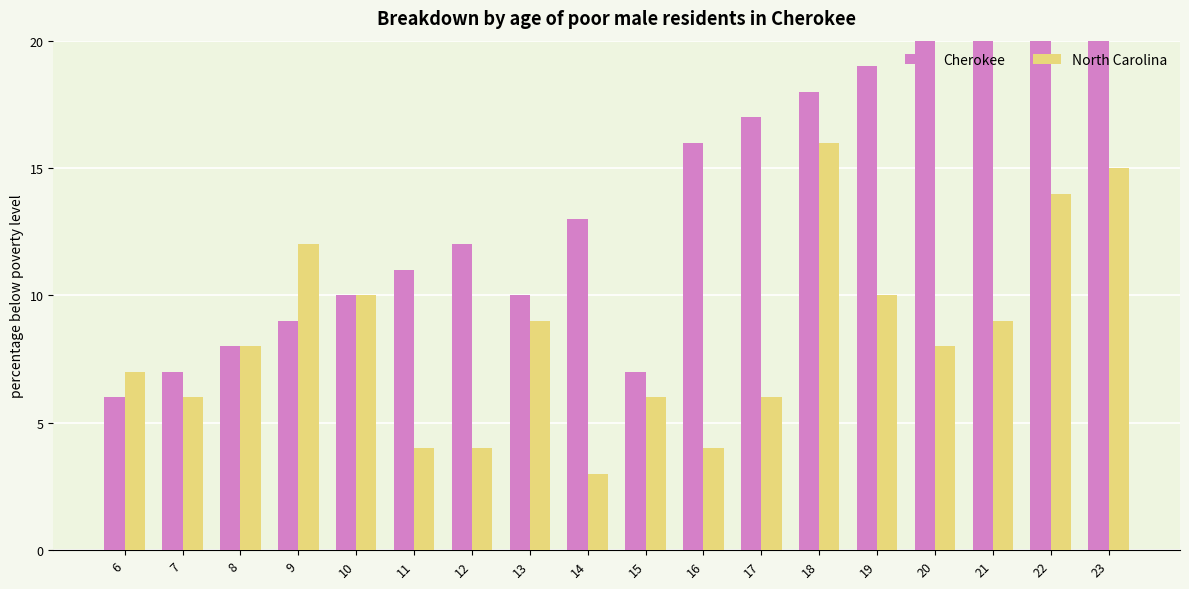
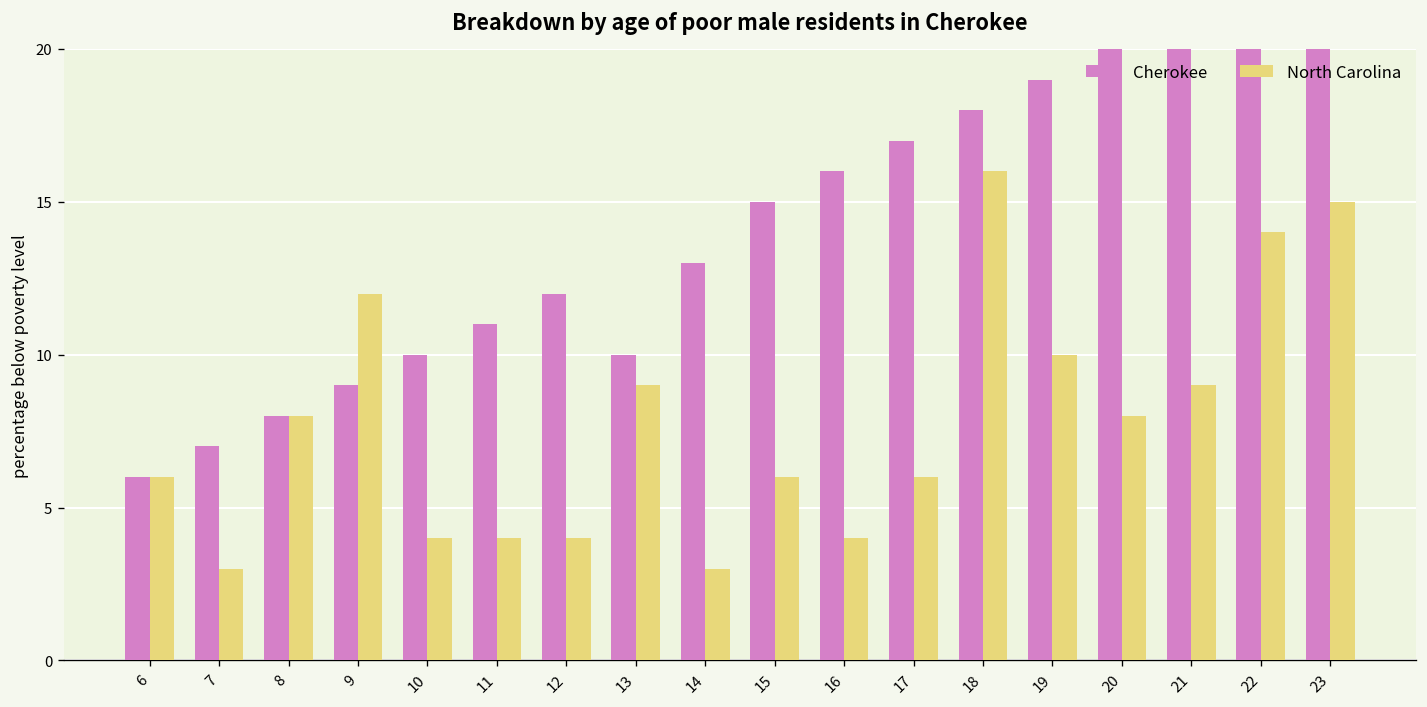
North Carolina, 6: 7 -> 6
North Carolina, 7: 6 -> 3
North Carolina, 10: 10 -> 4
Cherokee, 15: 7 -> 15
